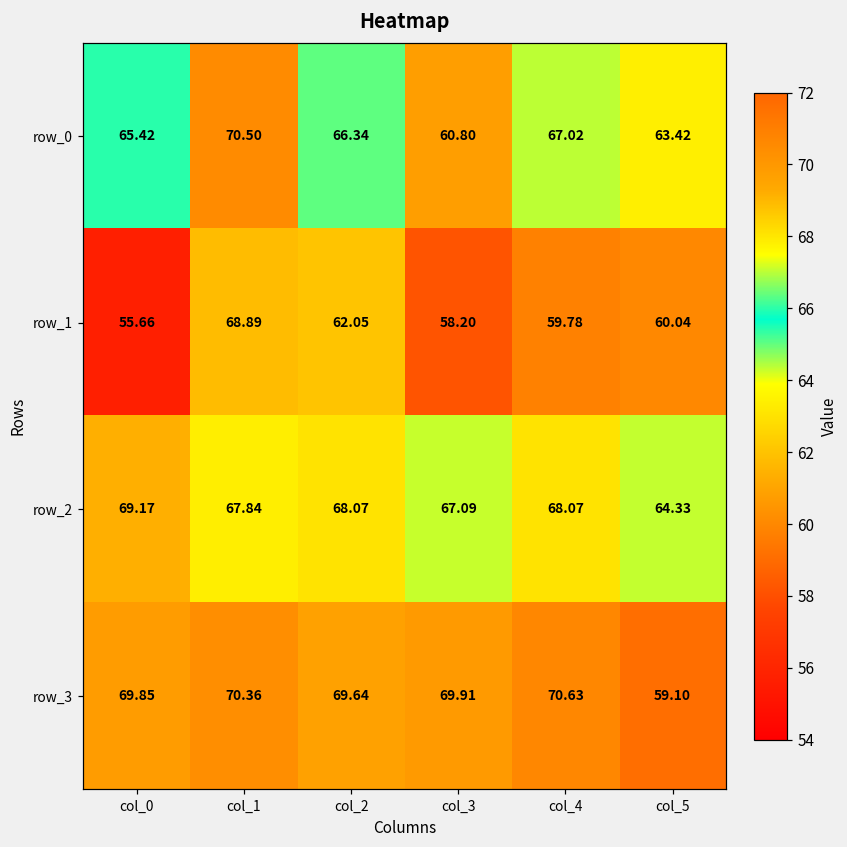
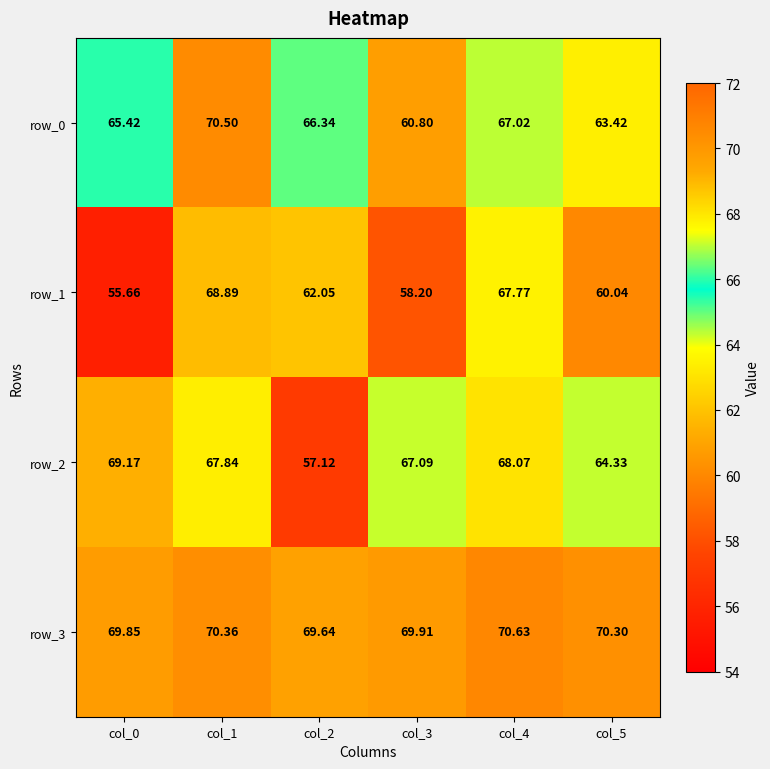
row_1, col_4: 59.78 -> 67.77
row_2, col_2: 68.07 -> 57.12
row_3, col_5: 59.10 -> 70.30
